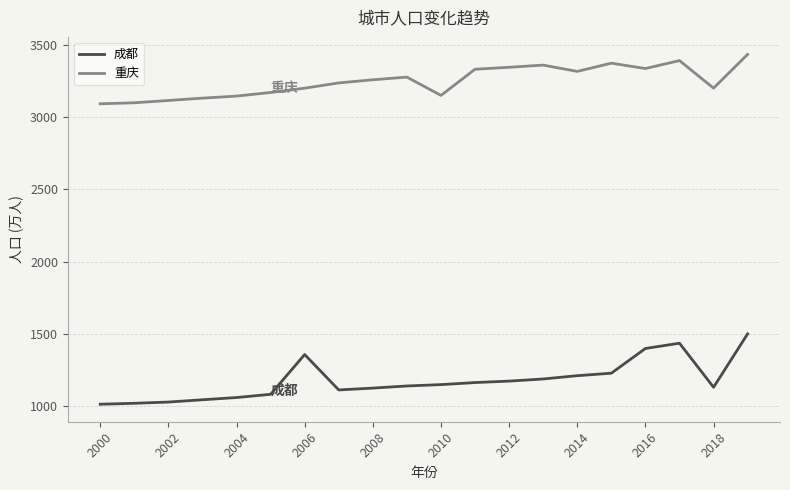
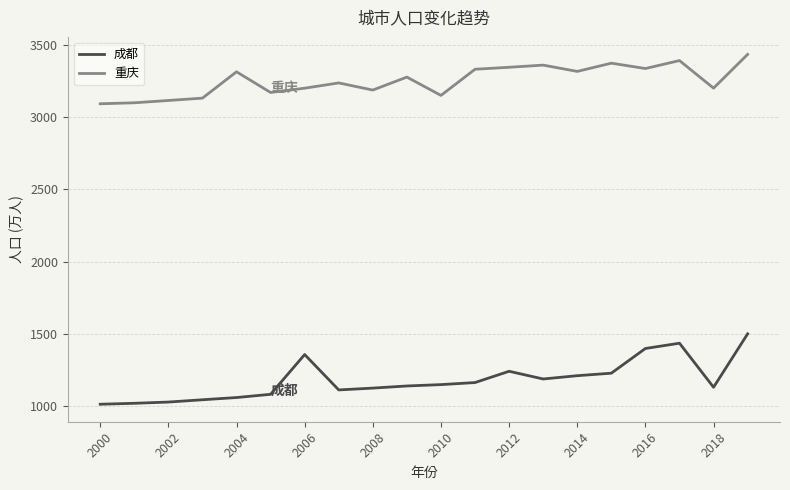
重庆, 2004: 3140 -> 3310
重庆, 2008: 3260 -> 3190
成都, 2012: 1170 -> 1240
